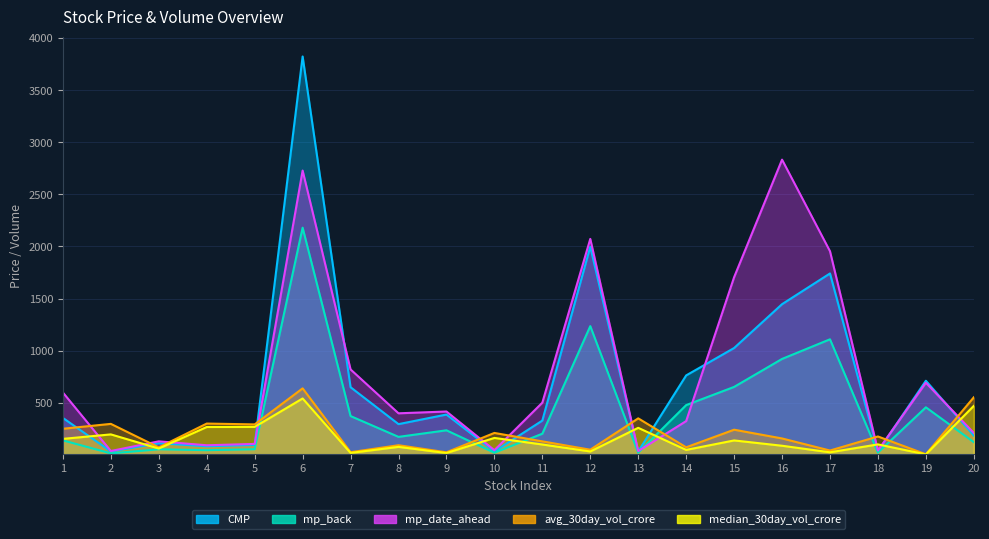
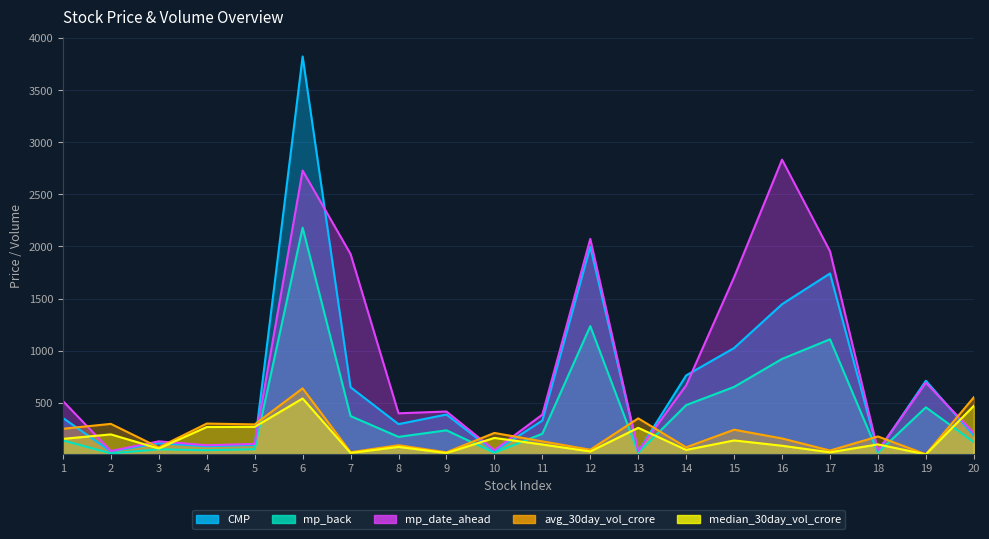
mp_date_ahead, 1: 600 -> 520
mp_date_ahead, 7: 820 -> 1930
mp_date_ahead, 11: 500 -> 390
mp_date_ahead, 14: 320 -> 670
